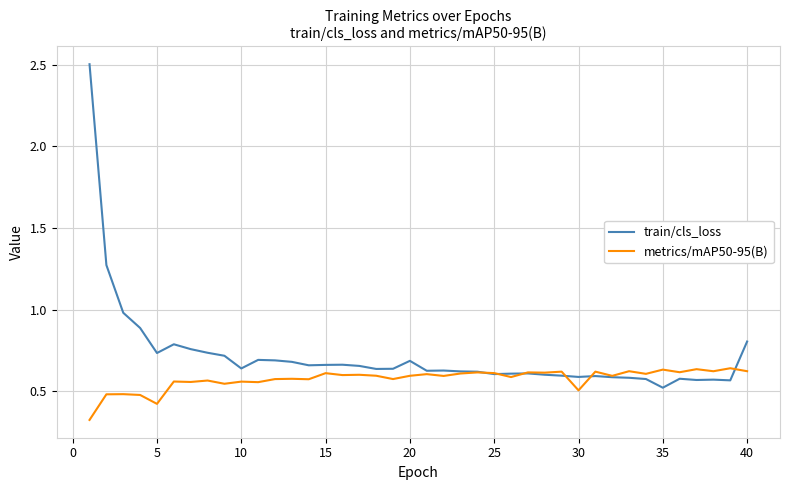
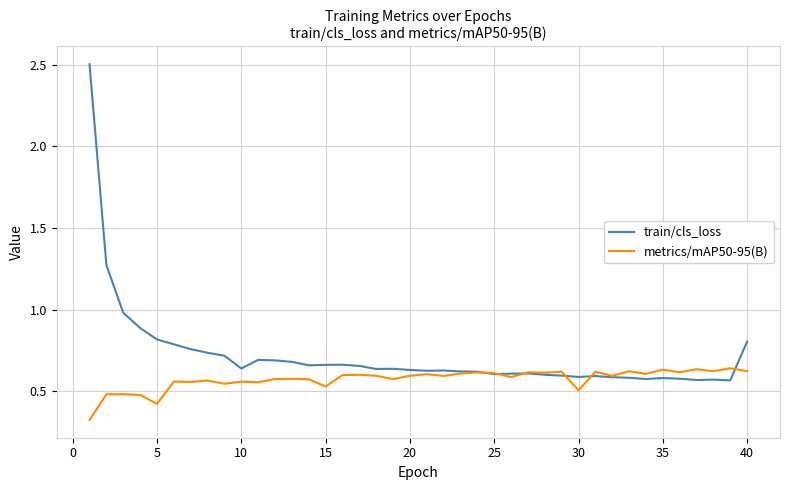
train/cls_loss, 5: 0.73 -> 0.82
metrics/mAP50-95(B), 15: 0.61 -> 0.53
train/cls_loss, 20: 0.69 -> 0.63
train/cls_loss, 35: 0.52 -> 0.58
